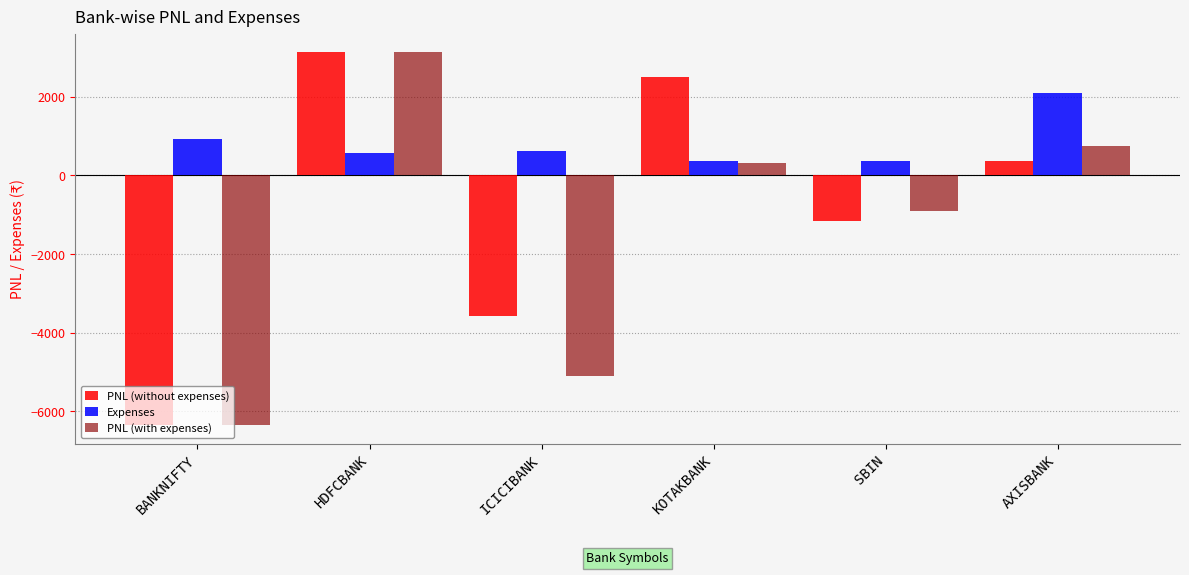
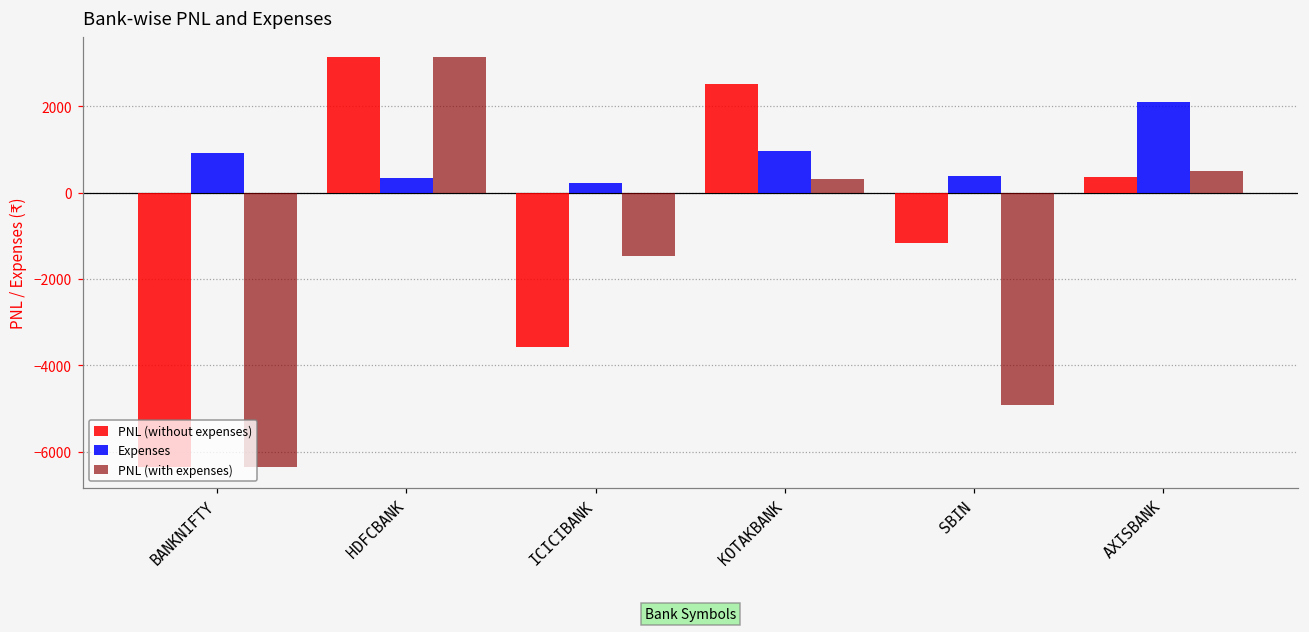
Expenses, HDFCBANK: 600 -> 300
Expenses, ICICIBANK: 600 -> 200
PNL (with expenses), ICICIBANK: -5100 -> -1500
Expenses, KOTAKBANK: 400 -> 1000
PNL (with expenses), SBIN: -900 -> -4900
PNL (with expenses), AXISBANK: 800 -> 500
